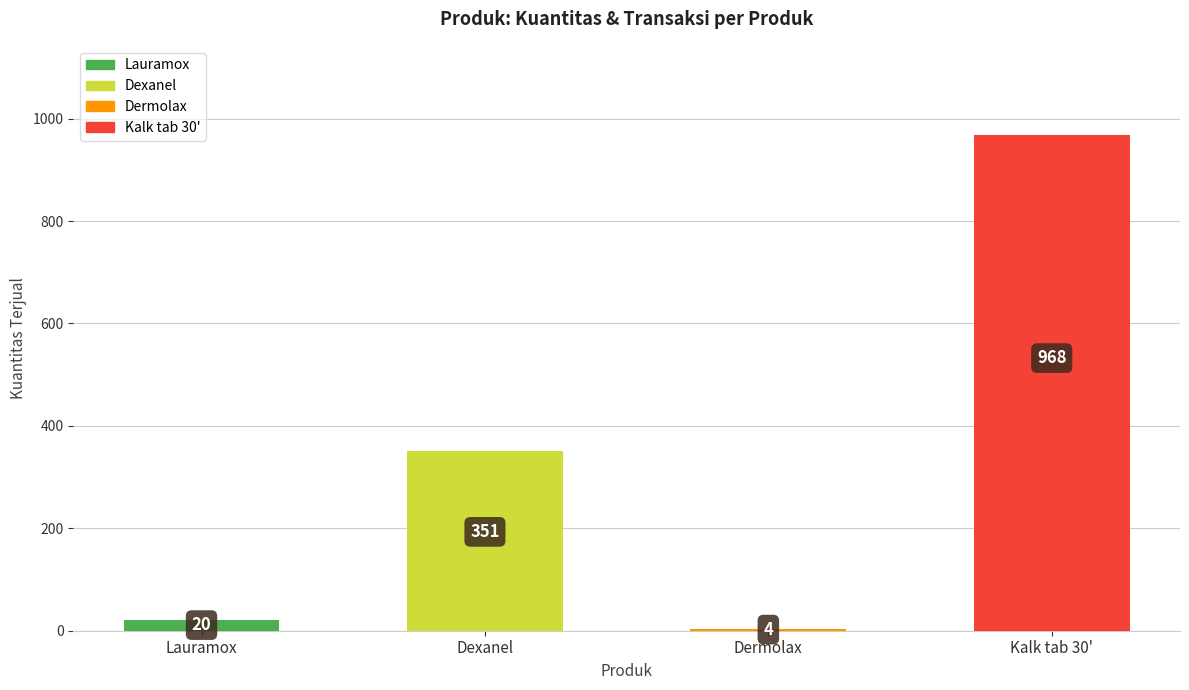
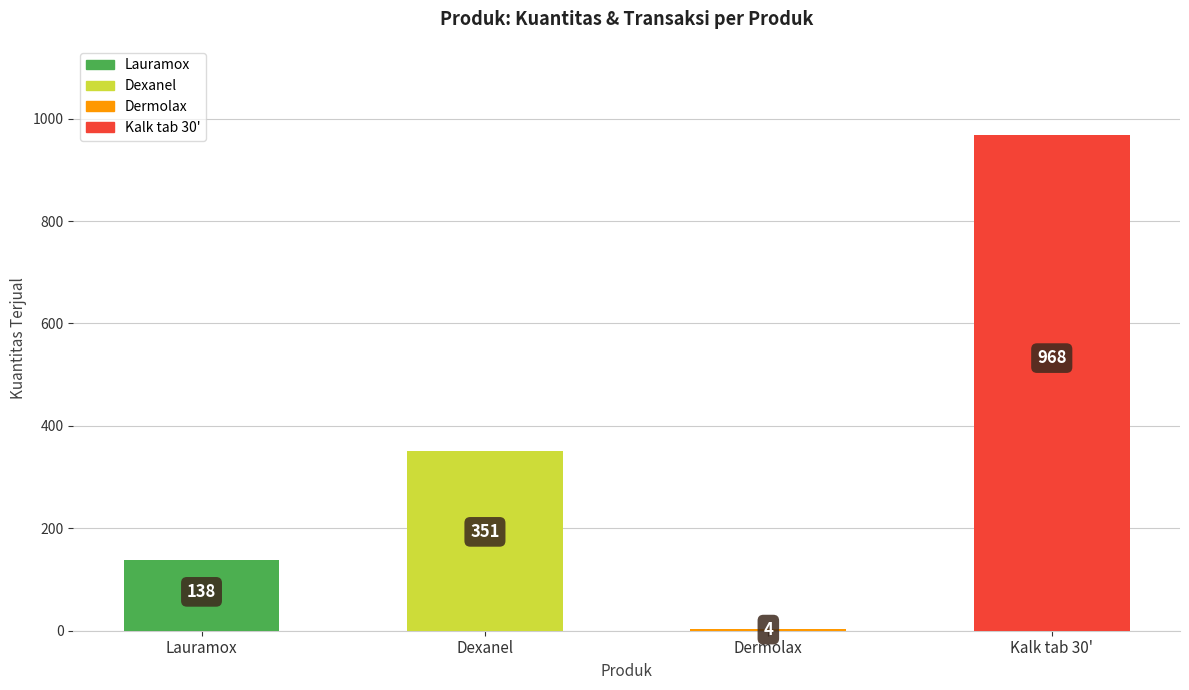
Lauramox: 20 -> 138
